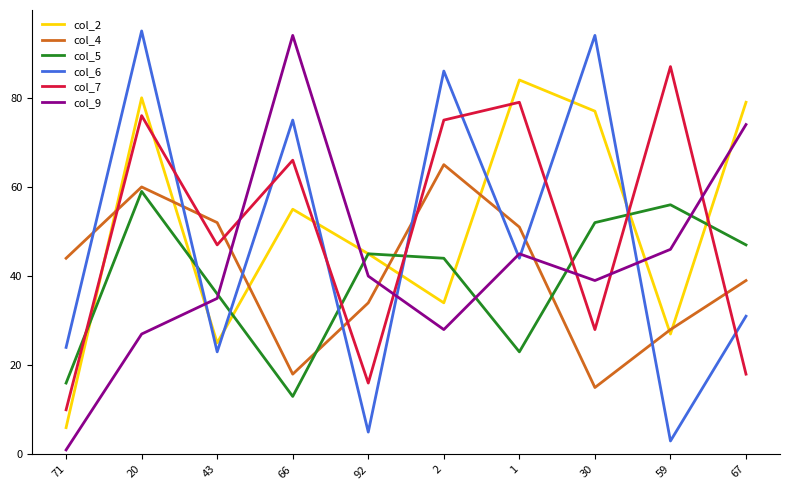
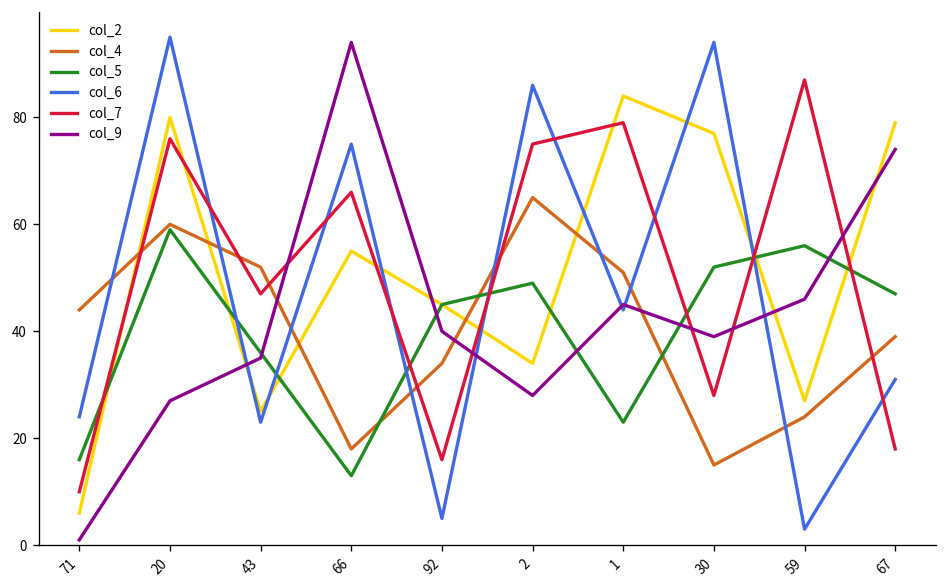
col_5, 2: 44 -> 49
col_4, 59: 28 -> 24
